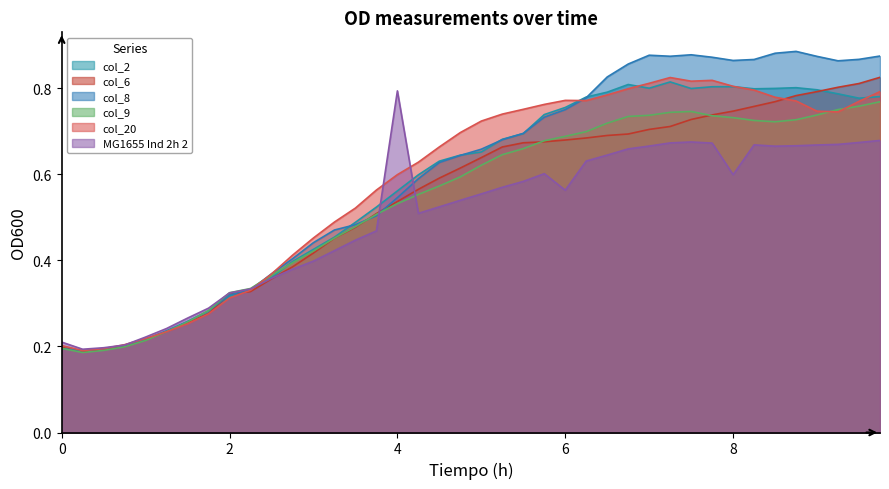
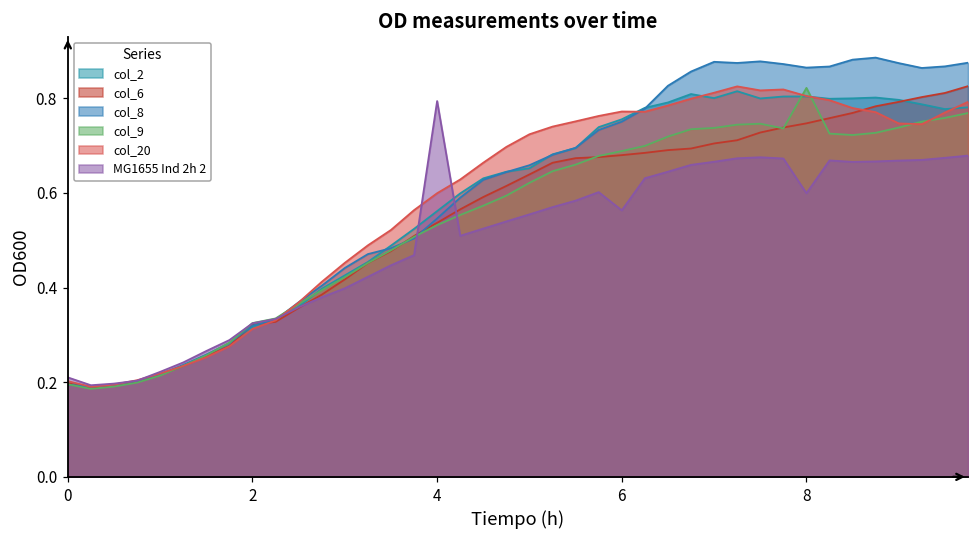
col_9, 8: 0.73 -> 0.82
